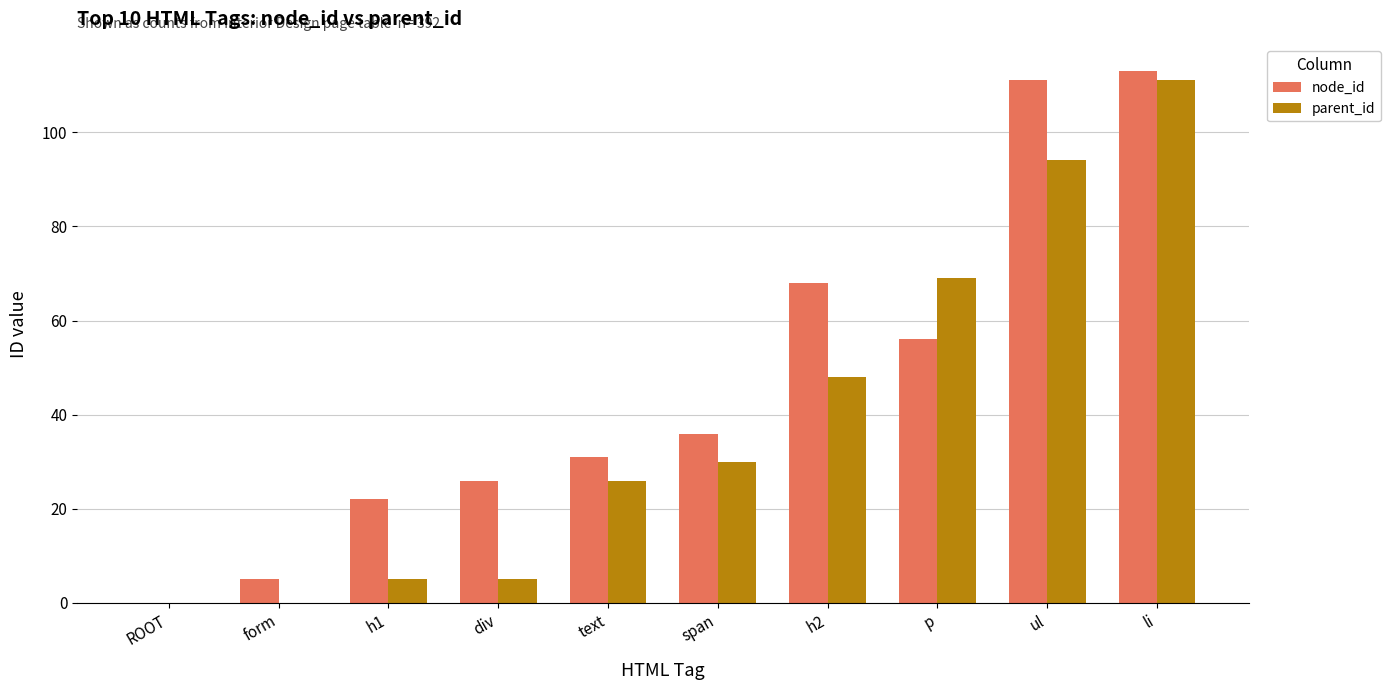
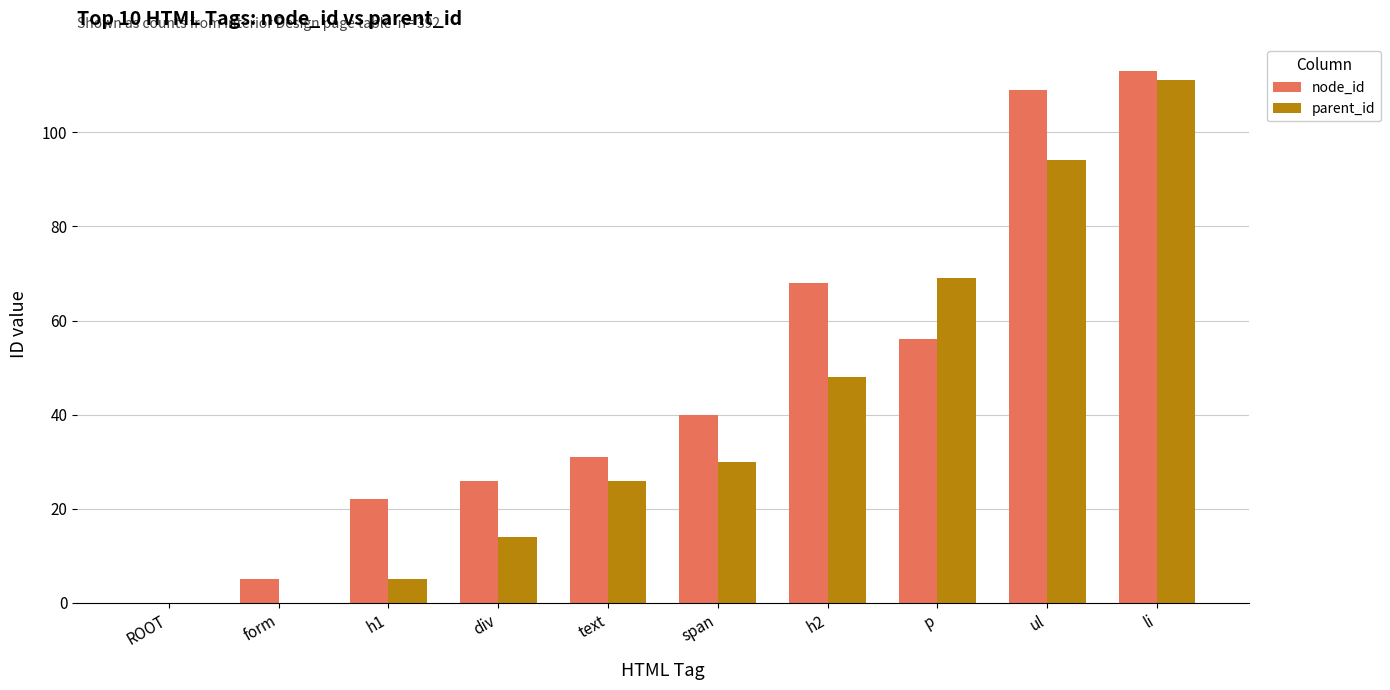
parent_id, div: 5 -> 14
node_id, span: 36 -> 40
node_id, ul: 111 -> 109
